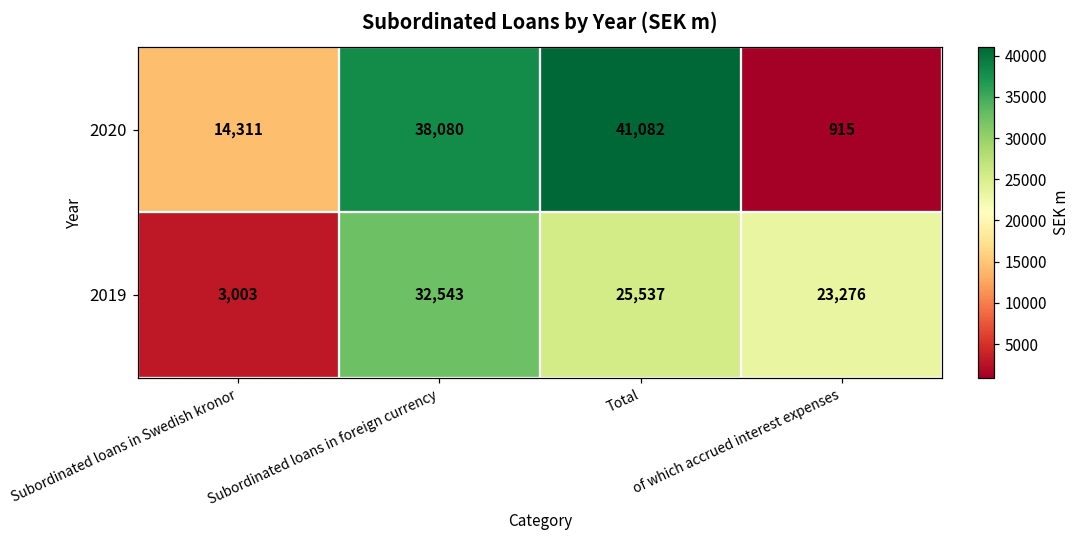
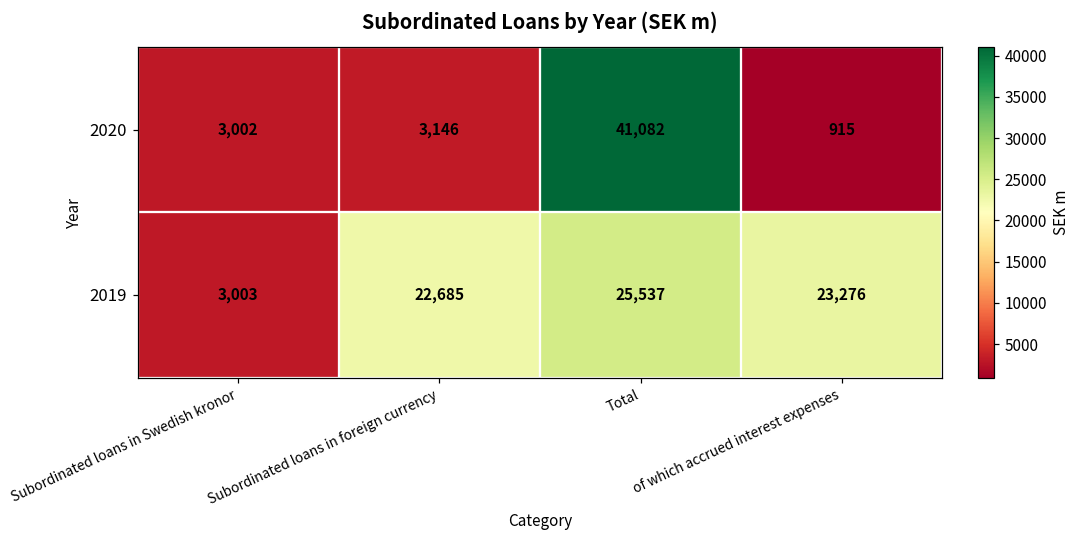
2020, Subordinated loans in Swedish kronor: 14,311 -> 3,002
2020, Subordinated loans in foreign currency: 38,080 -> 3,146
2019, Subordinated loans in foreign currency: 32,543 -> 22,685
